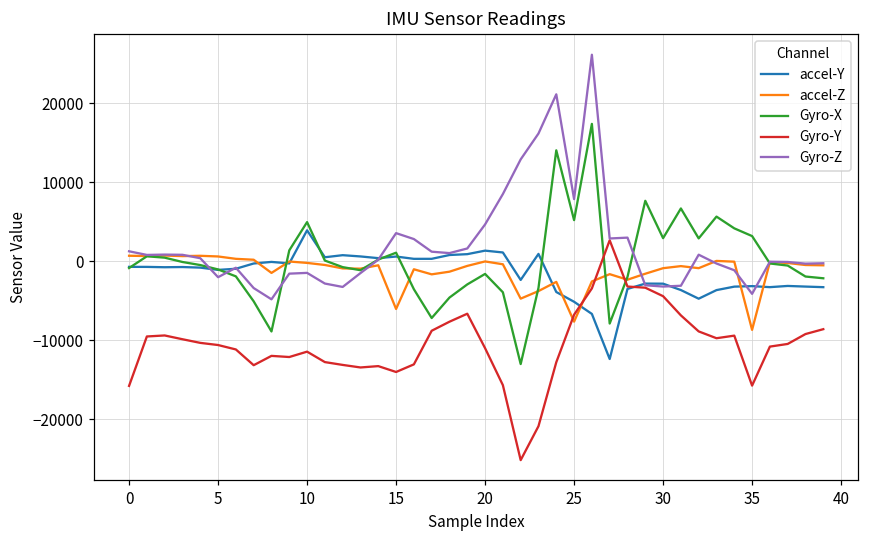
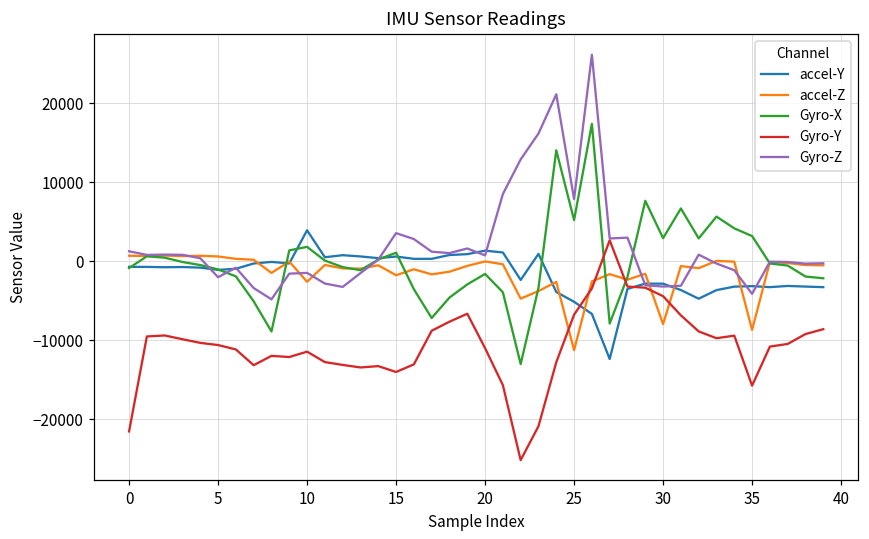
Gyro-Y, 0: -16000 -> -22000
accel-Z, 10: 0 -> -3000
Gyro-X, 10: 5000 -> 2000
accel-Z, 15: -6000 -> -2000
Gyro-Z, 20: 5000 -> 1000
accel-Z, 25: -8000 -> -11000
accel-Z, 30: -1000 -> -8000
